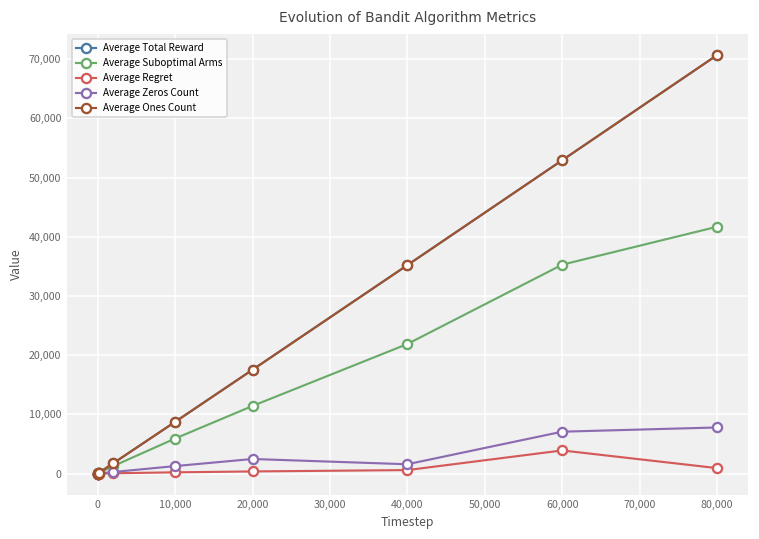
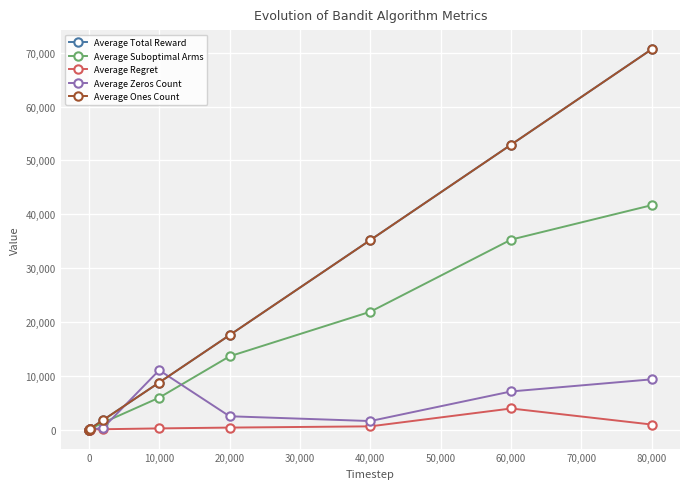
Average Zeros Count, 10,000: 1,000 -> 11,000
Average Suboptimal Arms, 20,000: 11,000 -> 14,000
Average Zeros Count, 80,000: 8,000 -> 9,000
